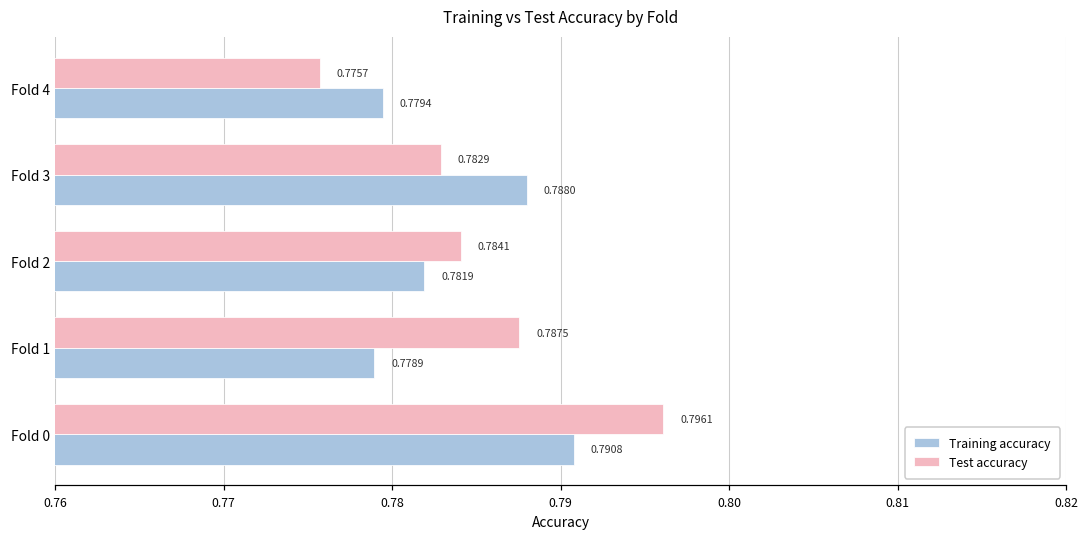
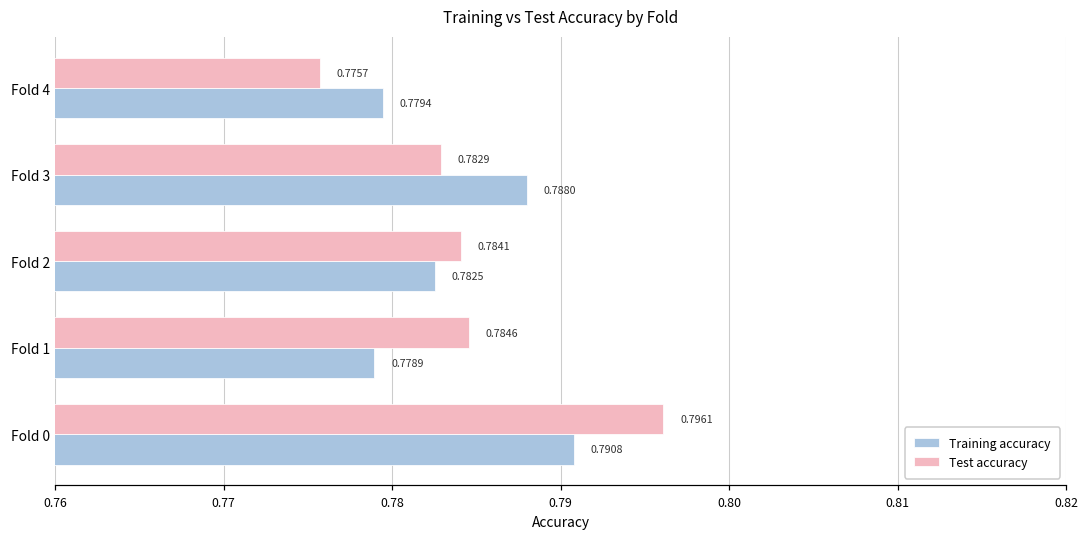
Training accuracy, Fold 2: 0.7819 -> 0.7825
Test accuracy, Fold 1: 0.7875 -> 0.7846
